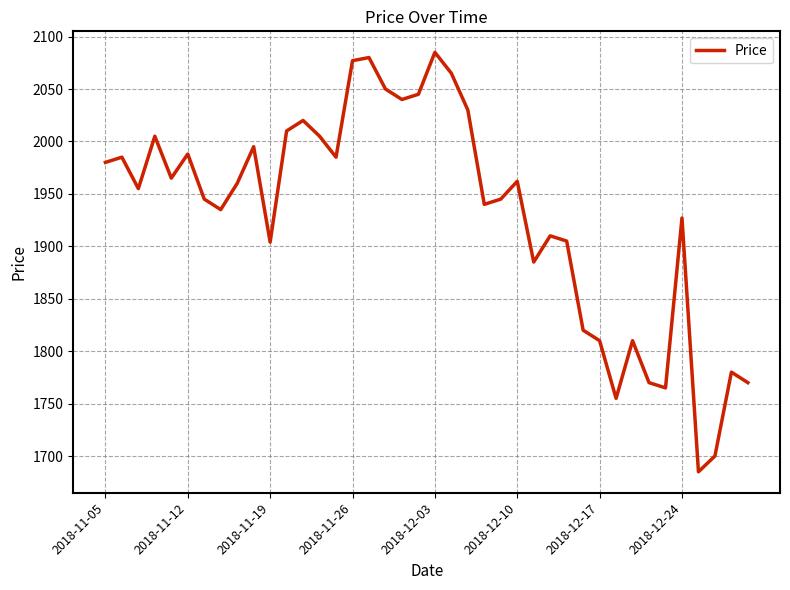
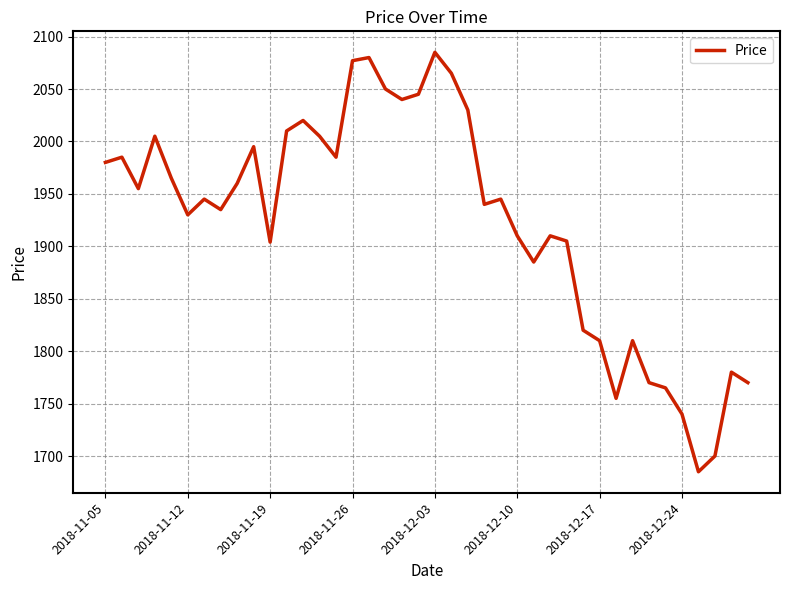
2018-11-12: 1988 -> 1930
2018-12-10: 1962 -> 1910
2018-12-24: 1927 -> 1740
